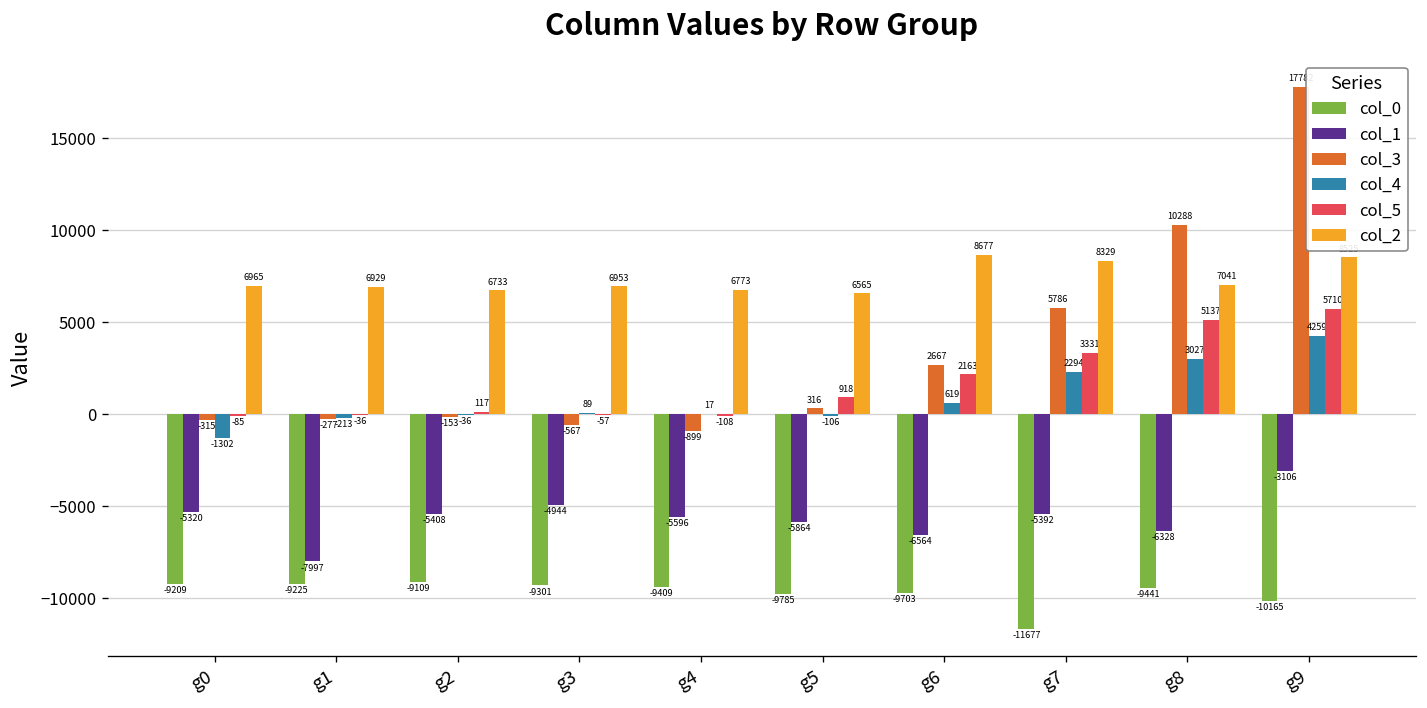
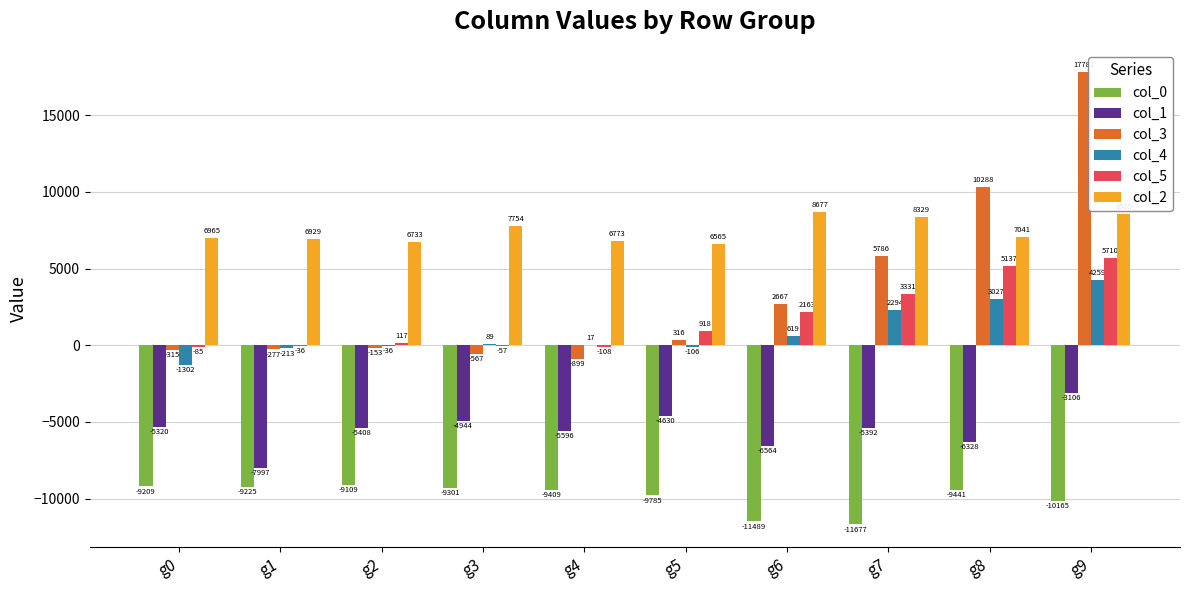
col_2, g3: 6953 -> 7754
col_1, g5: -5864 -> -4630
col_0, g6: -9703 -> -11489
